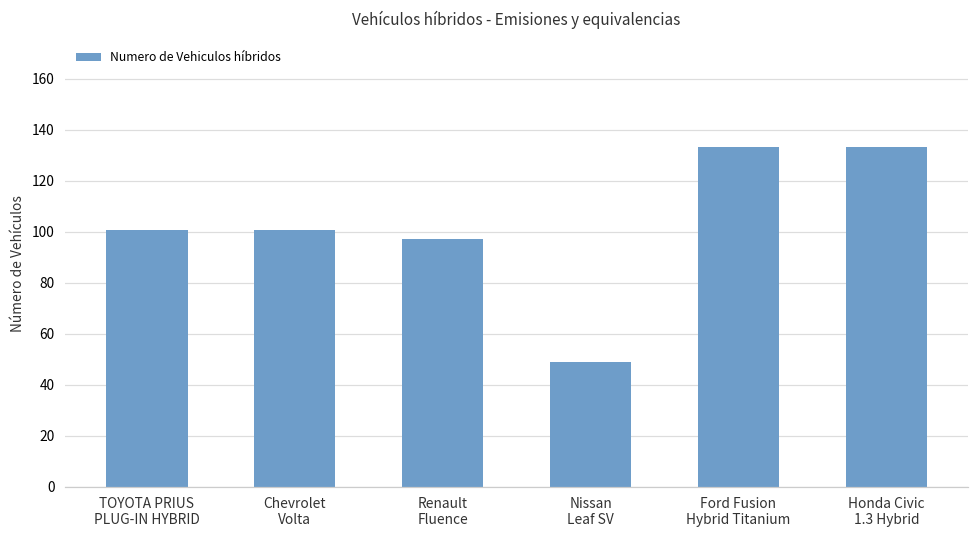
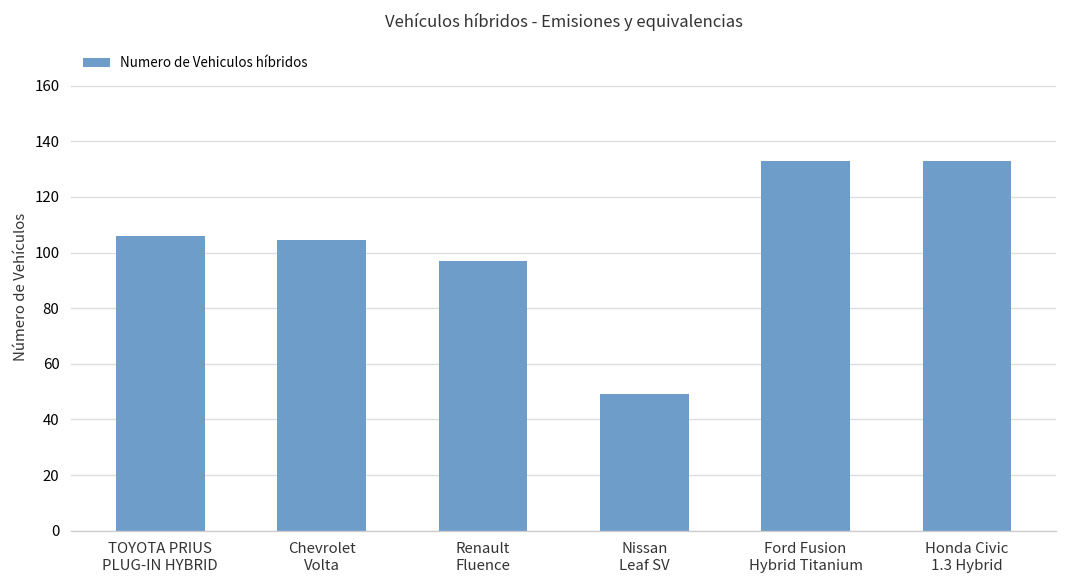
TOYOTA PRIUS PLUG-IN HYBRID: 101 -> 106
Chevrolet Volta: 101 -> 105
